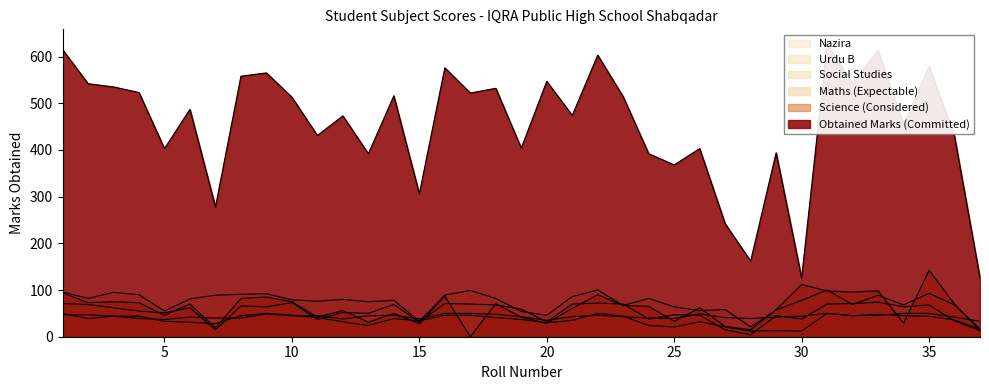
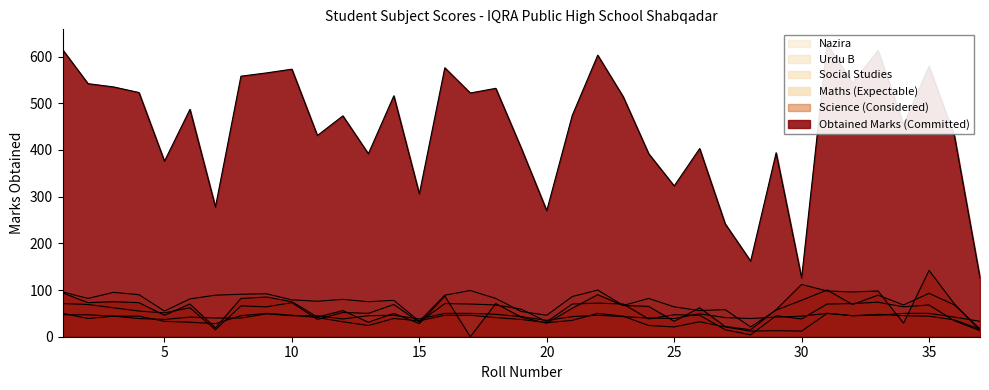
Obtained Marks (Committed), 5: 400 -> 380
Obtained Marks (Committed), 10: 510 -> 570
Obtained Marks (Committed), 20: 550 -> 270
Obtained Marks (Committed), 25: 370 -> 320
